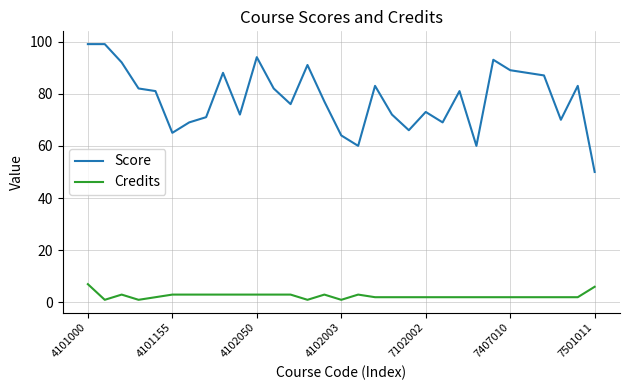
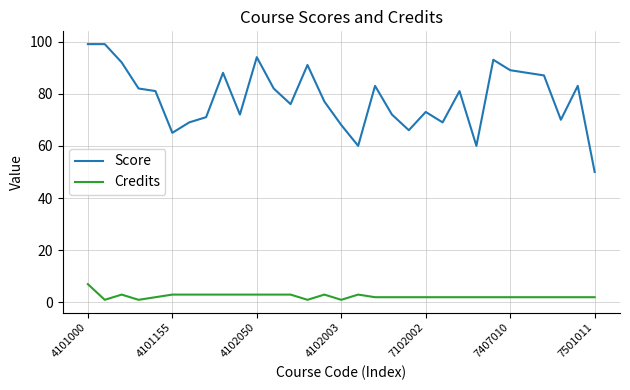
Score, 4102003: 64 -> 68
Credits, 7501011: 6 -> 2
